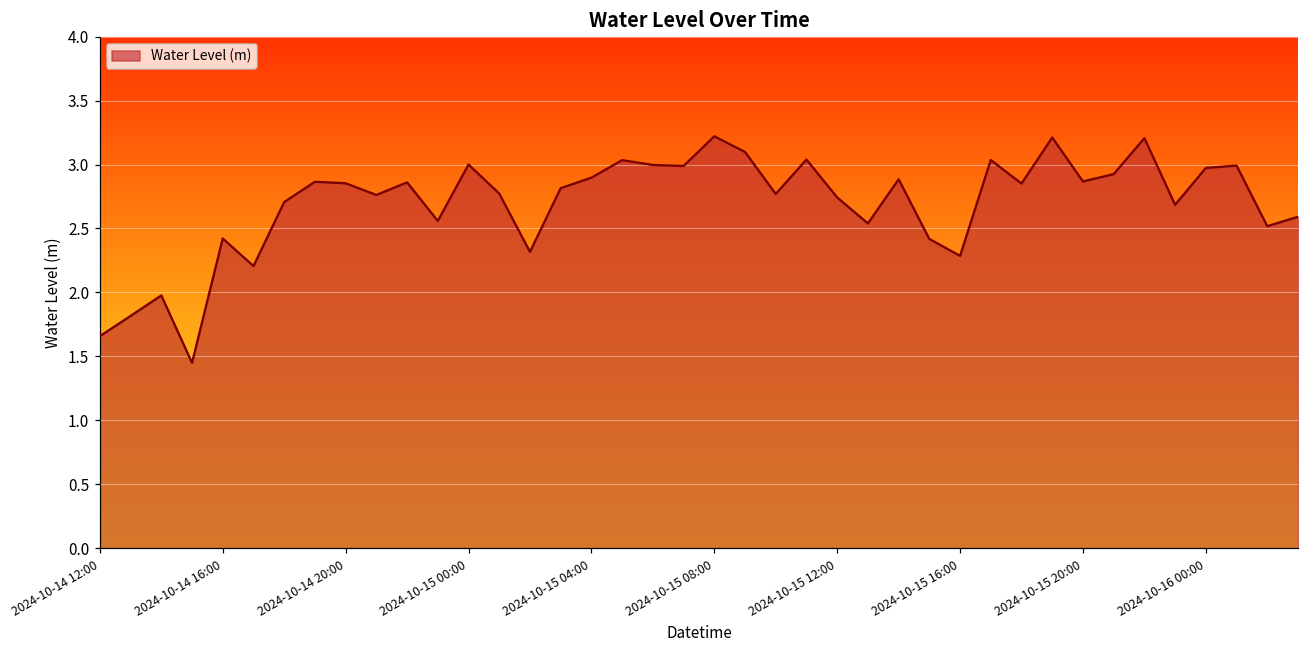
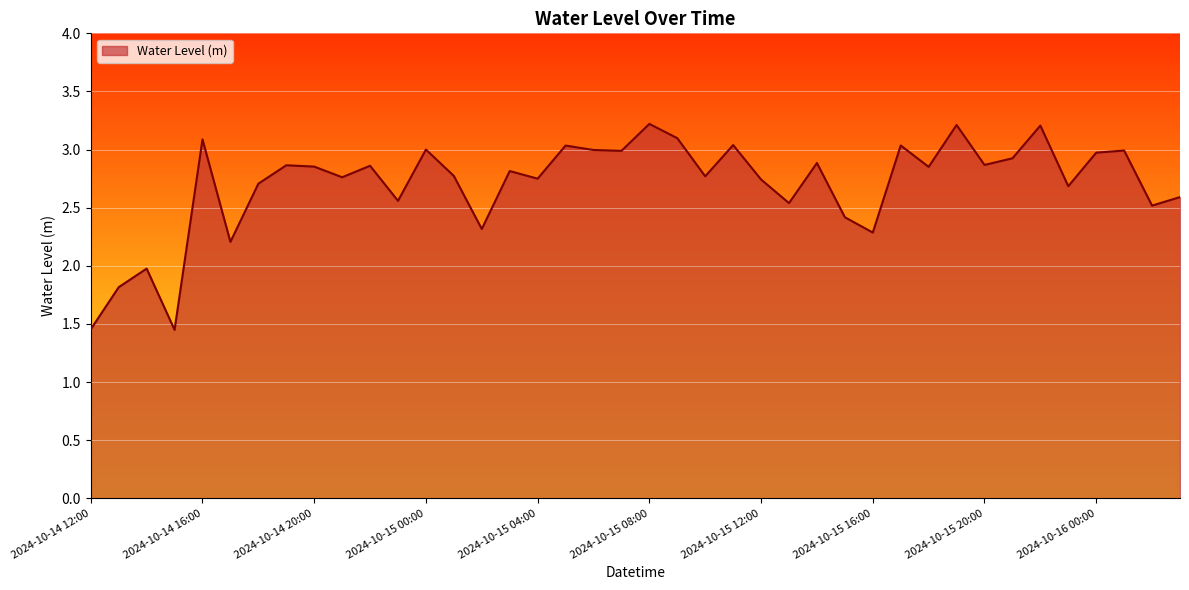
2024-10-14 12:00: 1.66 -> 1.45
2024-10-14 16:00: 2.42 -> 3.09
2024-10-15 04:00: 2.90 -> 2.75
